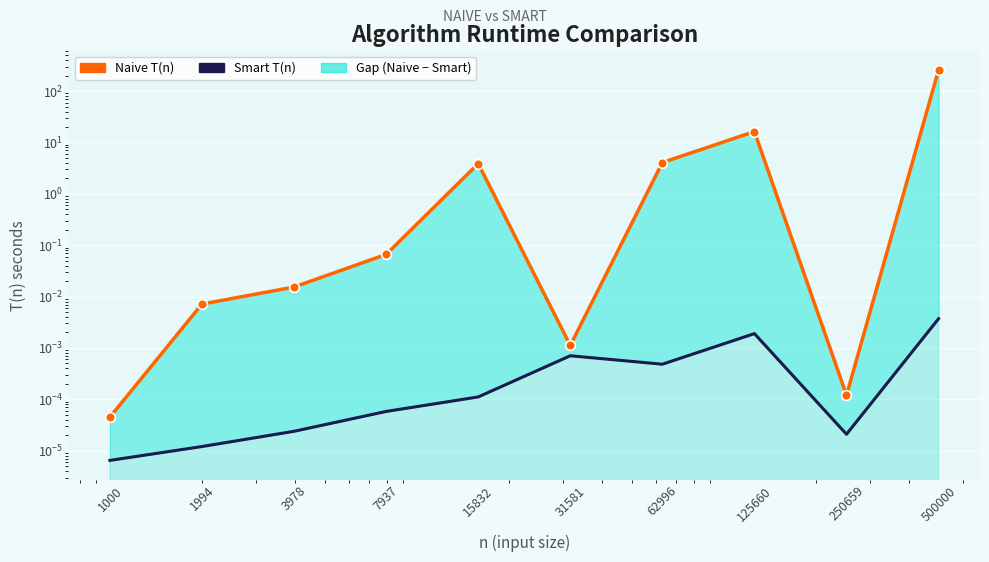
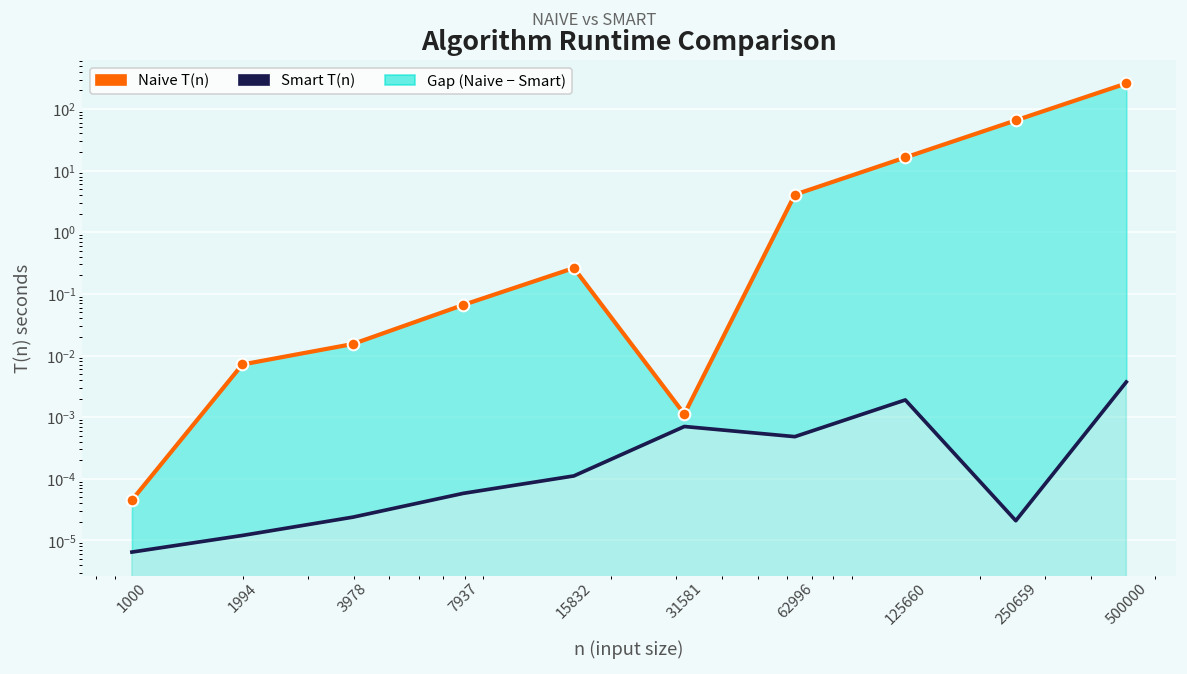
Naive T(n), 15832: 4 -> 0.3
Naive T(n), 250659: 0.00012 -> 70
